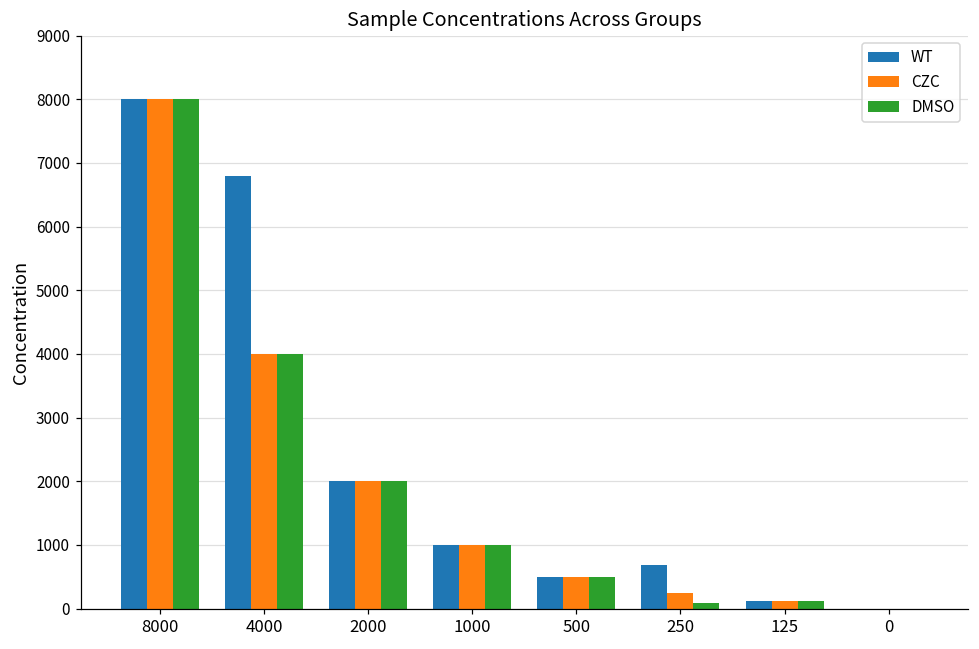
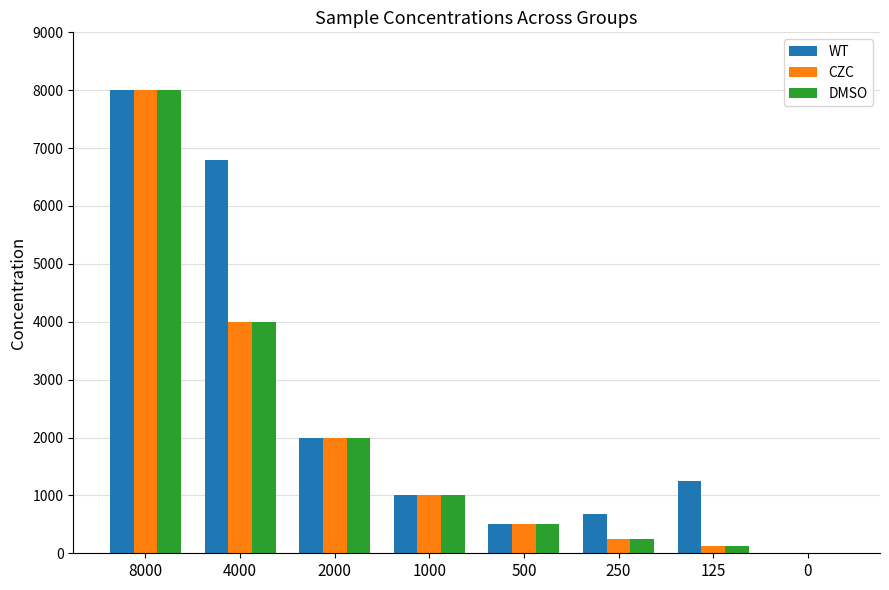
DMSO, 250: 100 -> 300
WT, 125: 100 -> 1300
